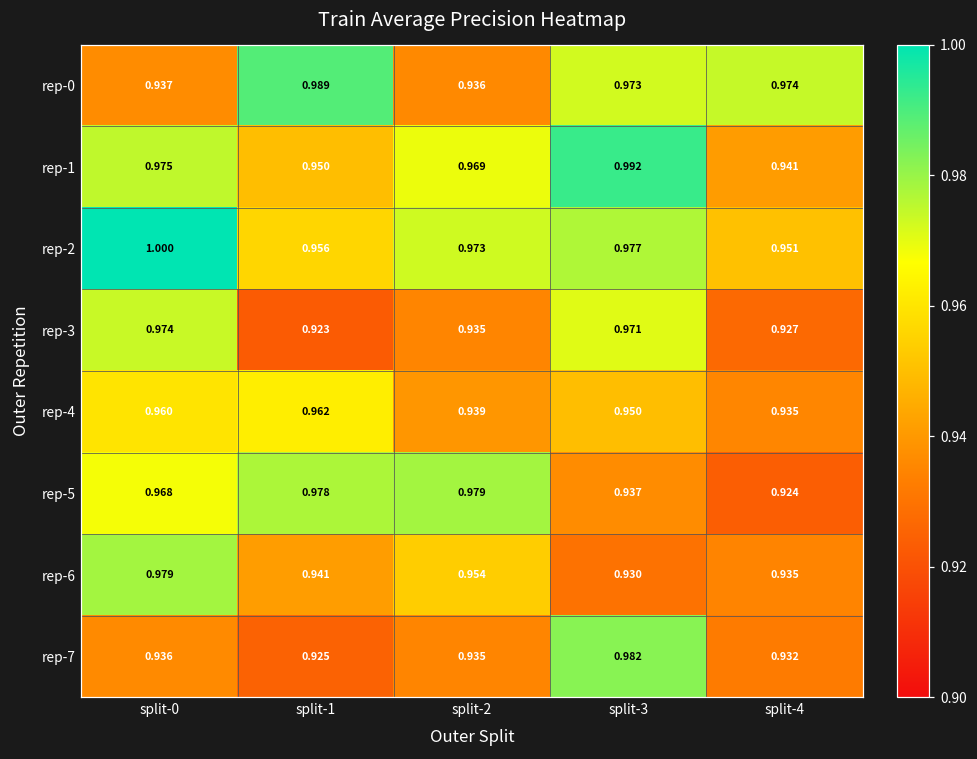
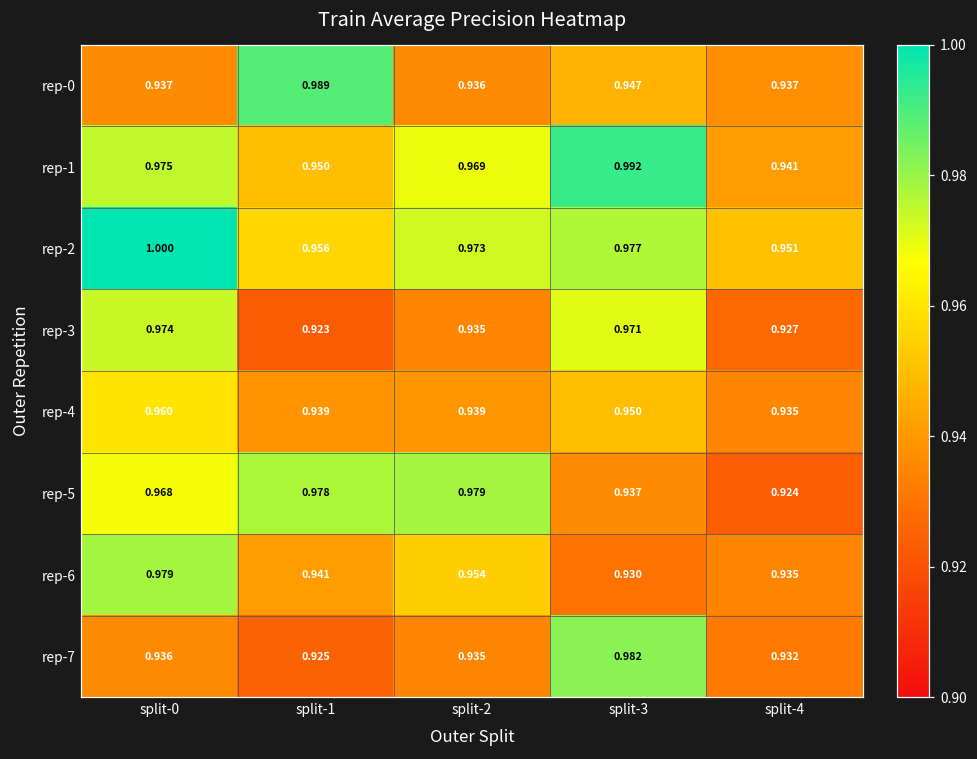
rep-0, split-3: 0.973 -> 0.947
rep-0, split-4: 0.974 -> 0.937
rep-4, split-1: 0.962 -> 0.939
